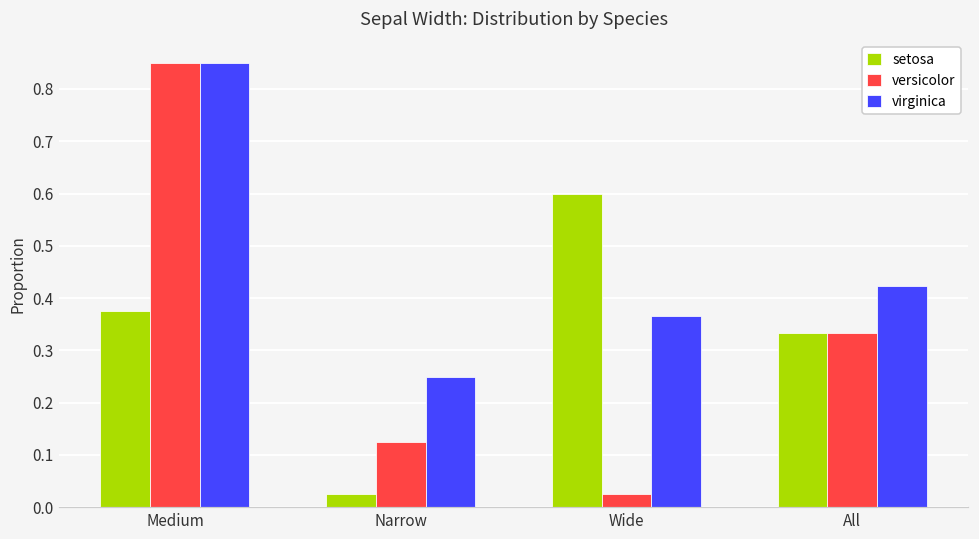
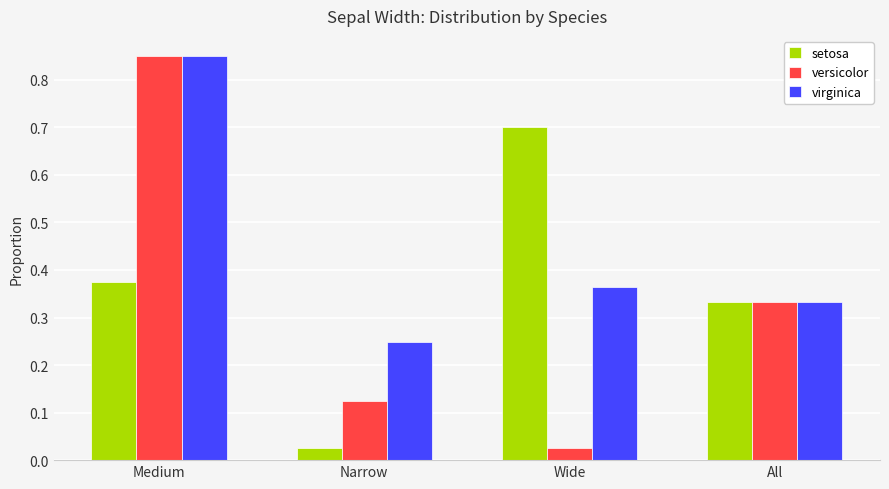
setosa, Wide: 0.6 -> 0.7
virginica, All: 0.42 -> 0.33
